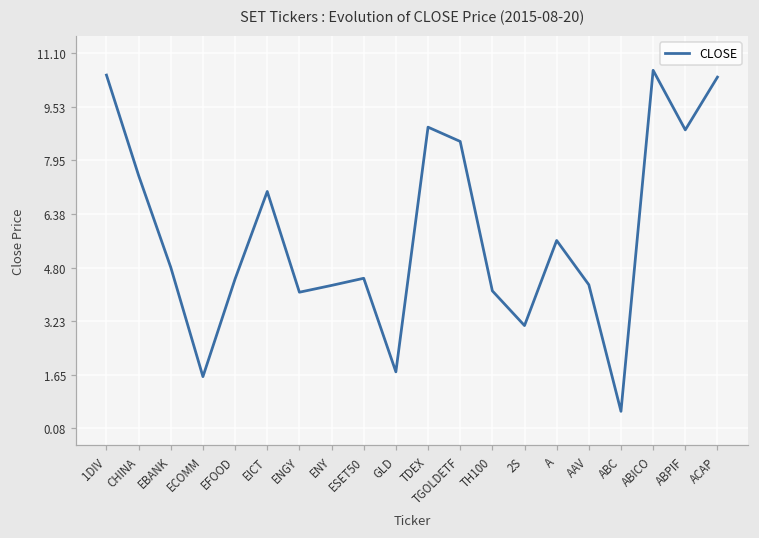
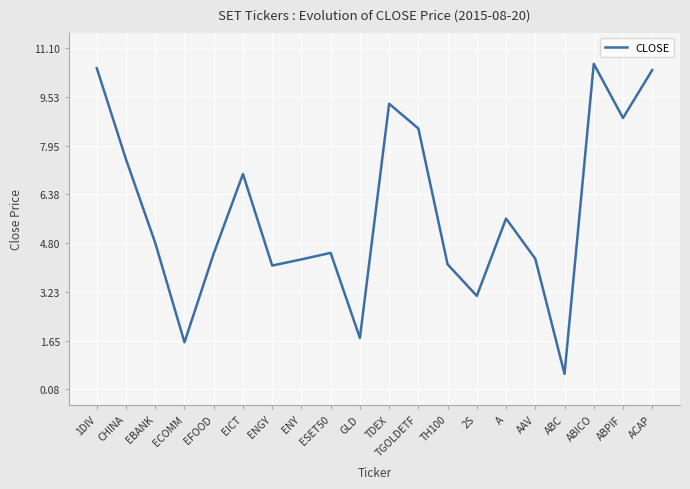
TDEX: 8.9 -> 9.3
